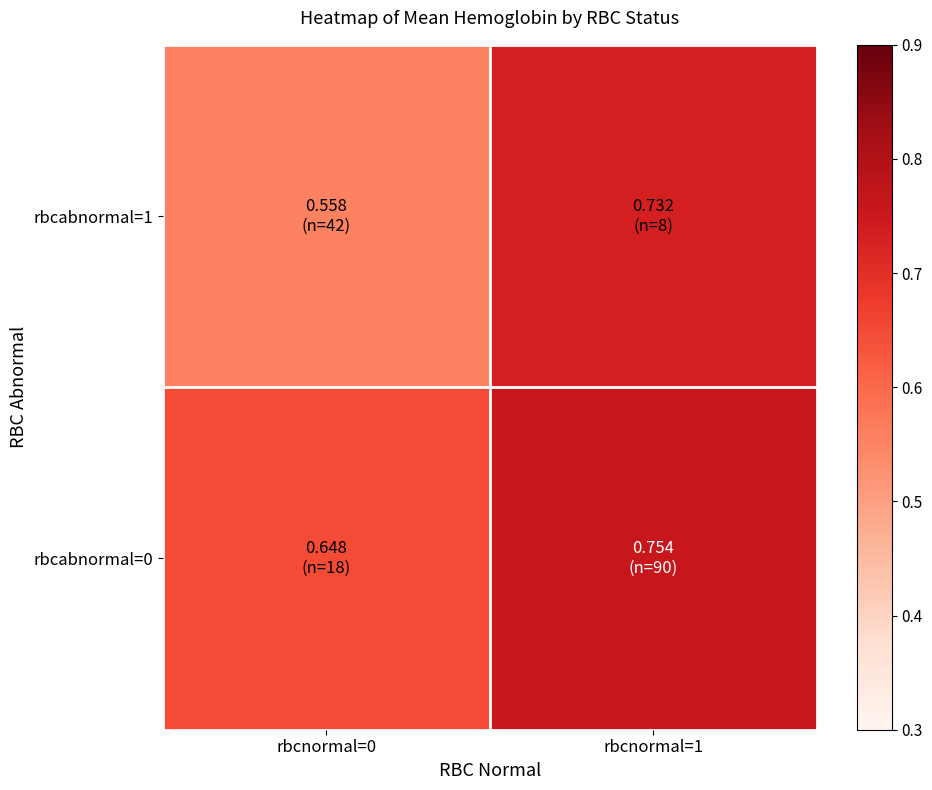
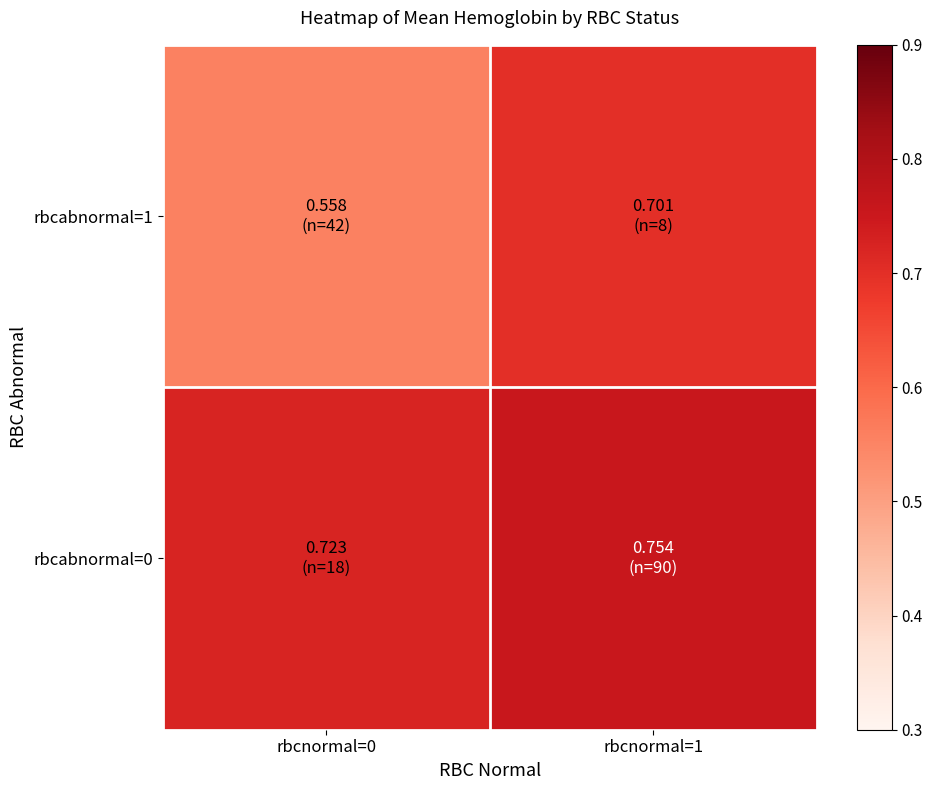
rbcabnormal=1, rbcnormal=1: 0.732 -> 0.701
rbcabnormal=0, rbcnormal=0: 0.648 -> 0.723
